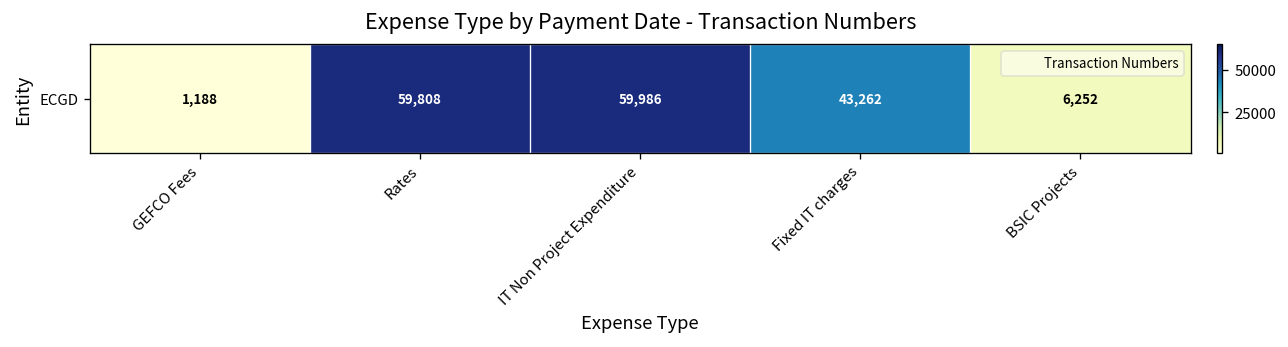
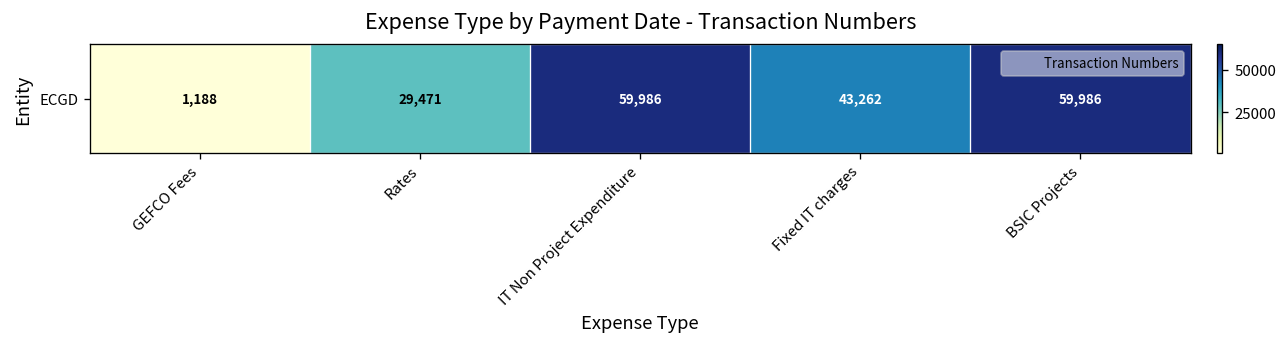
ECGD, Rates: 59,808 -> 29,471
ECGD, BSIC Projects: 6,252 -> 59,986
